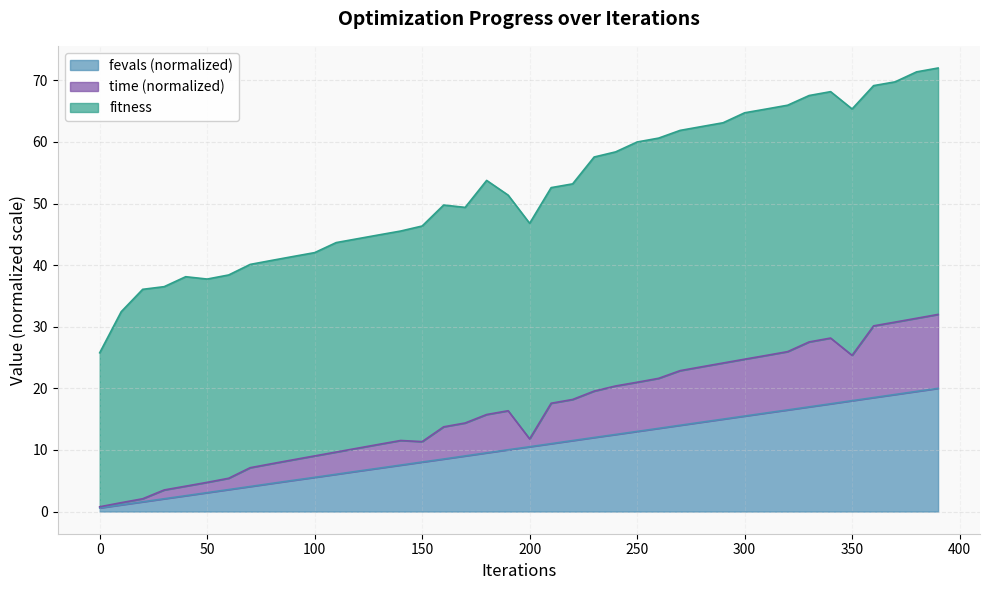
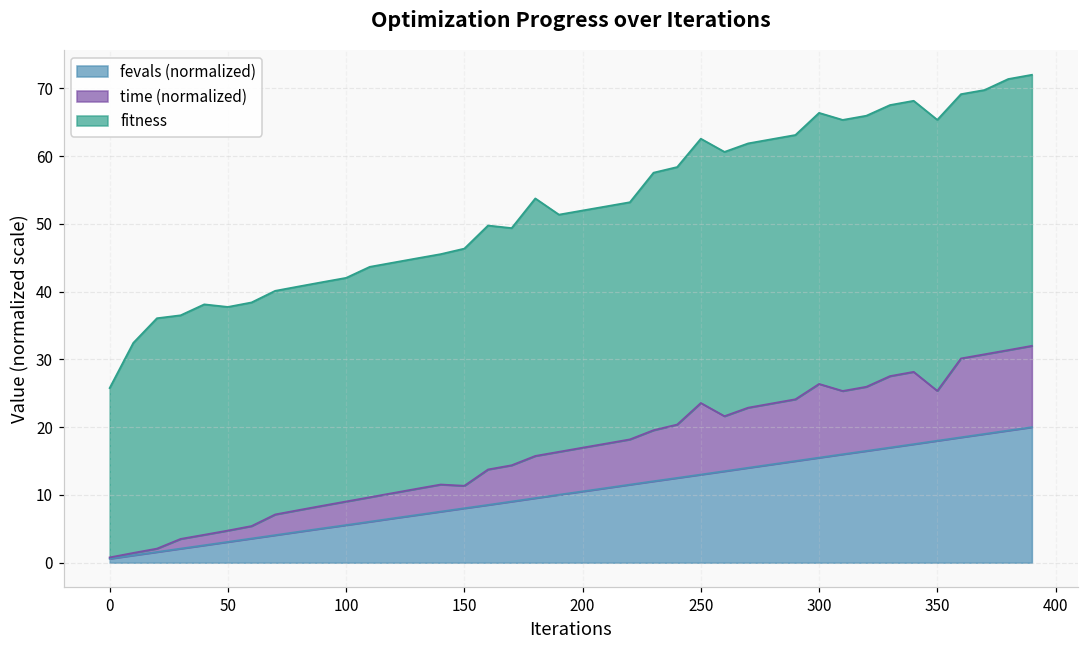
time (normalized), 200: 1 -> 6
time (normalized), 250: 8 -> 11
time (normalized), 300: 9 -> 11
